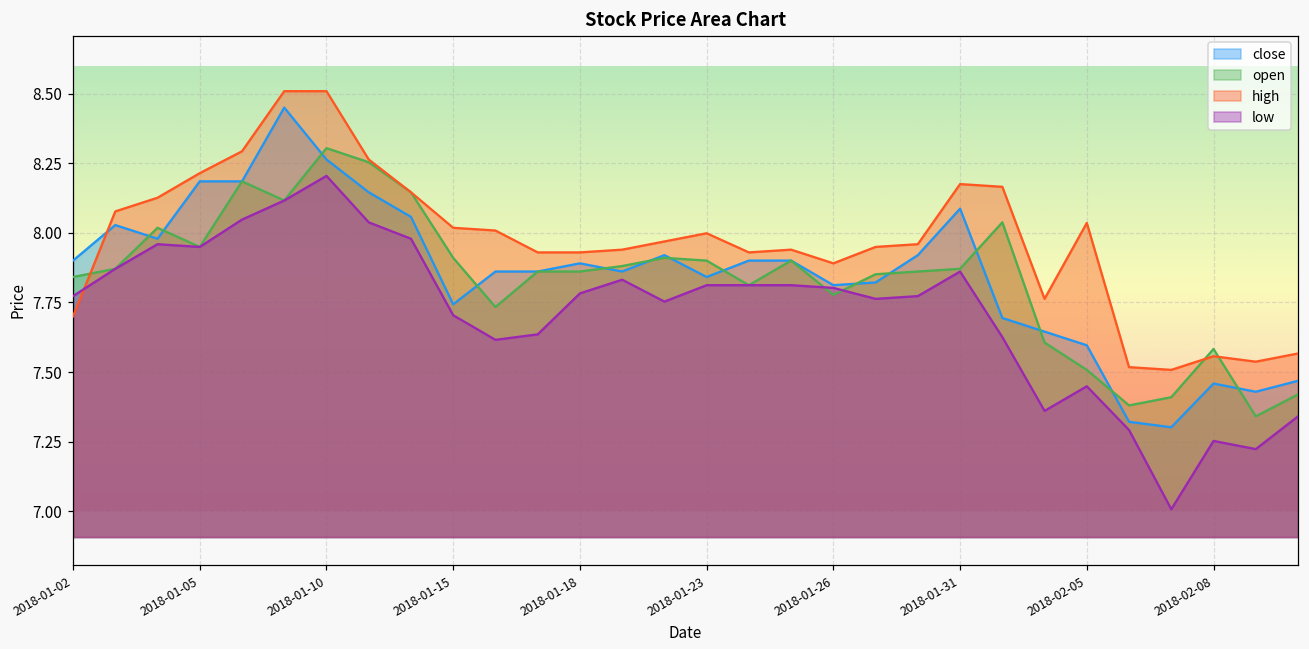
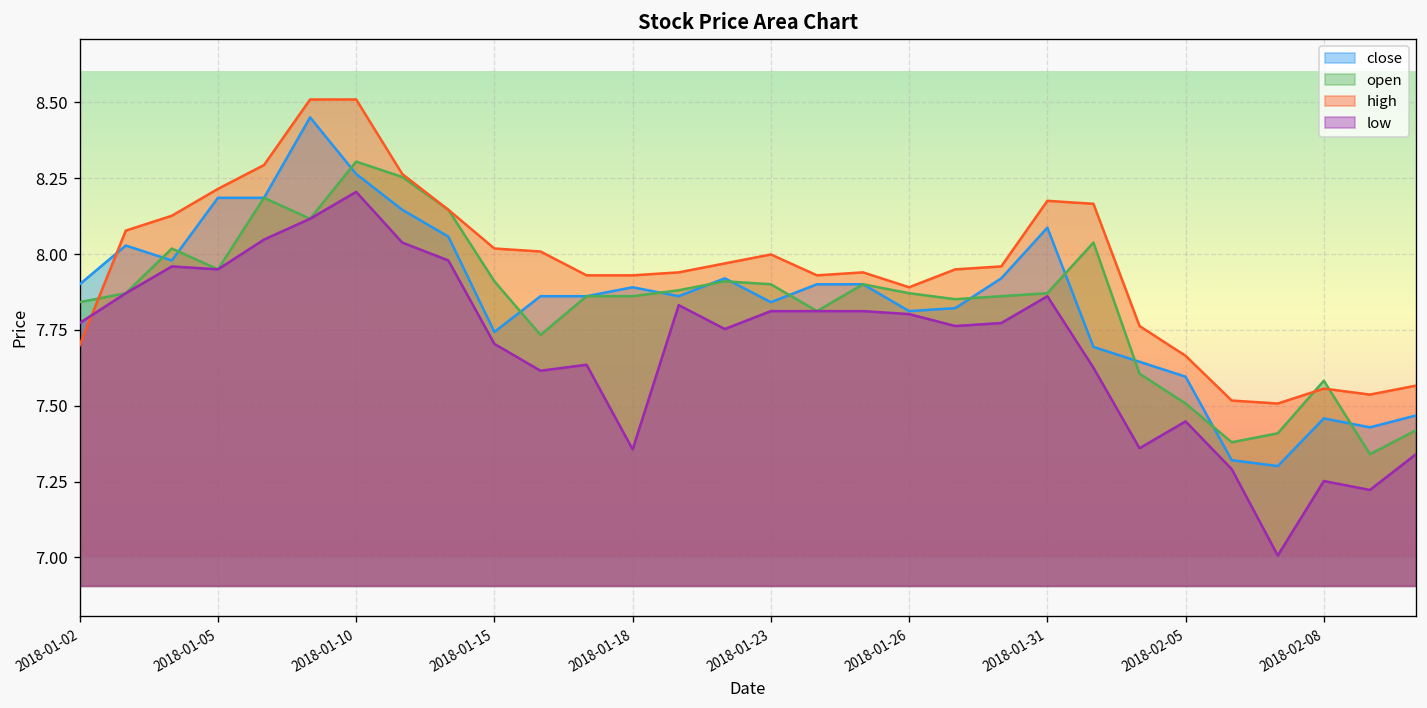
low, 2018-01-18: 7.78 -> 7.36
open, 2018-01-26: 7.78 -> 7.87
high, 2018-02-05: 8.04 -> 7.66
